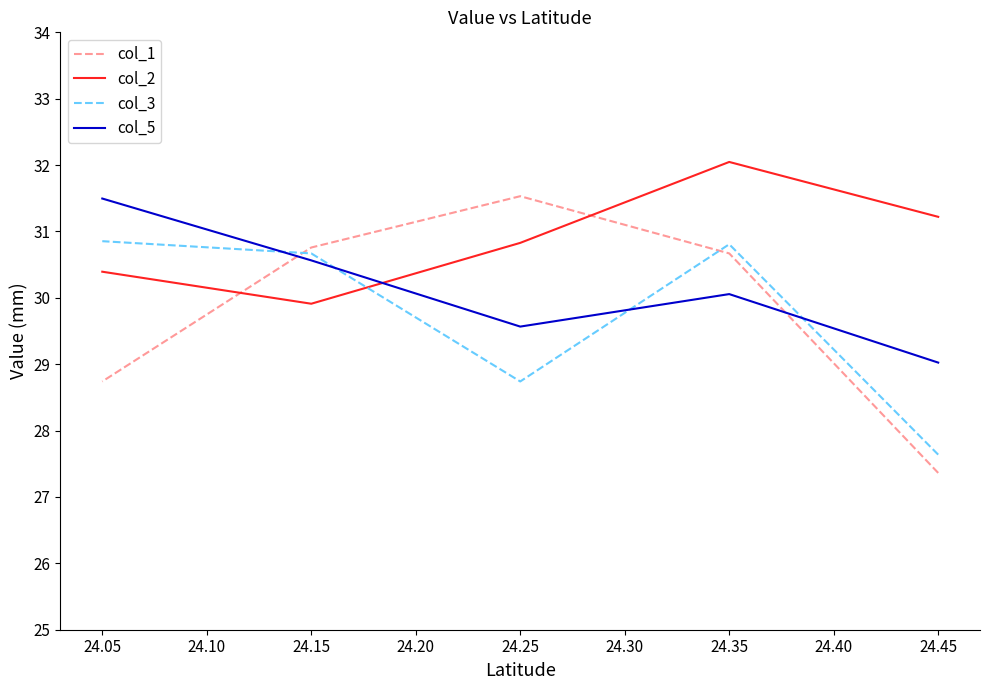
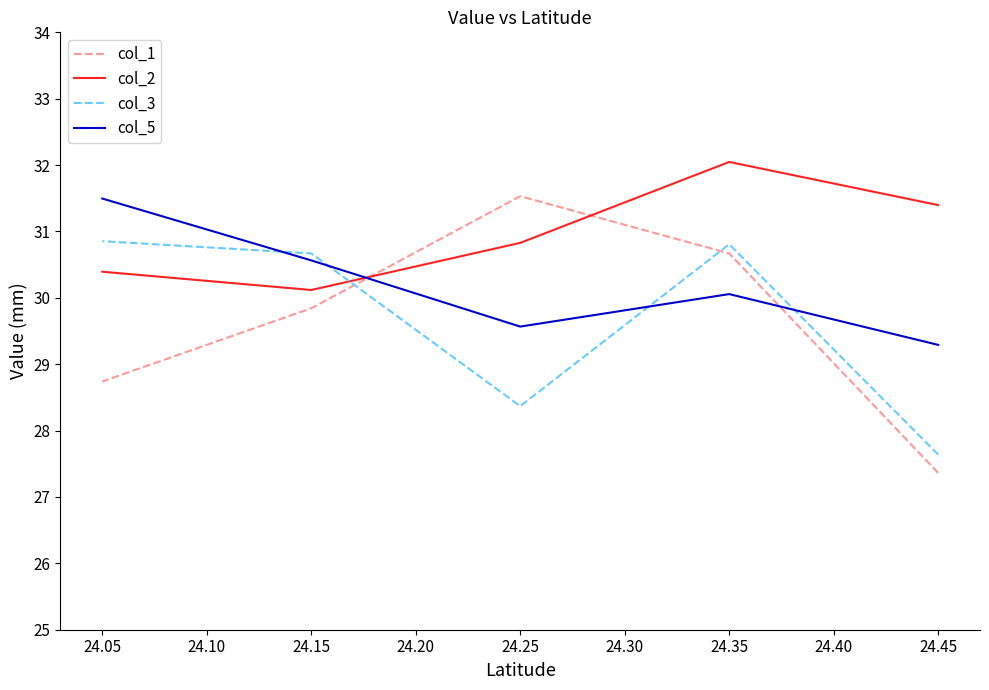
col_1, 24.15: 30.8 -> 29.8
col_2, 24.15: 29.9 -> 30.1
col_3, 24.25: 28.7 -> 28.4
col_2, 24.45: 31.2 -> 31.4
col_5, 24.45: 29.0 -> 29.3
